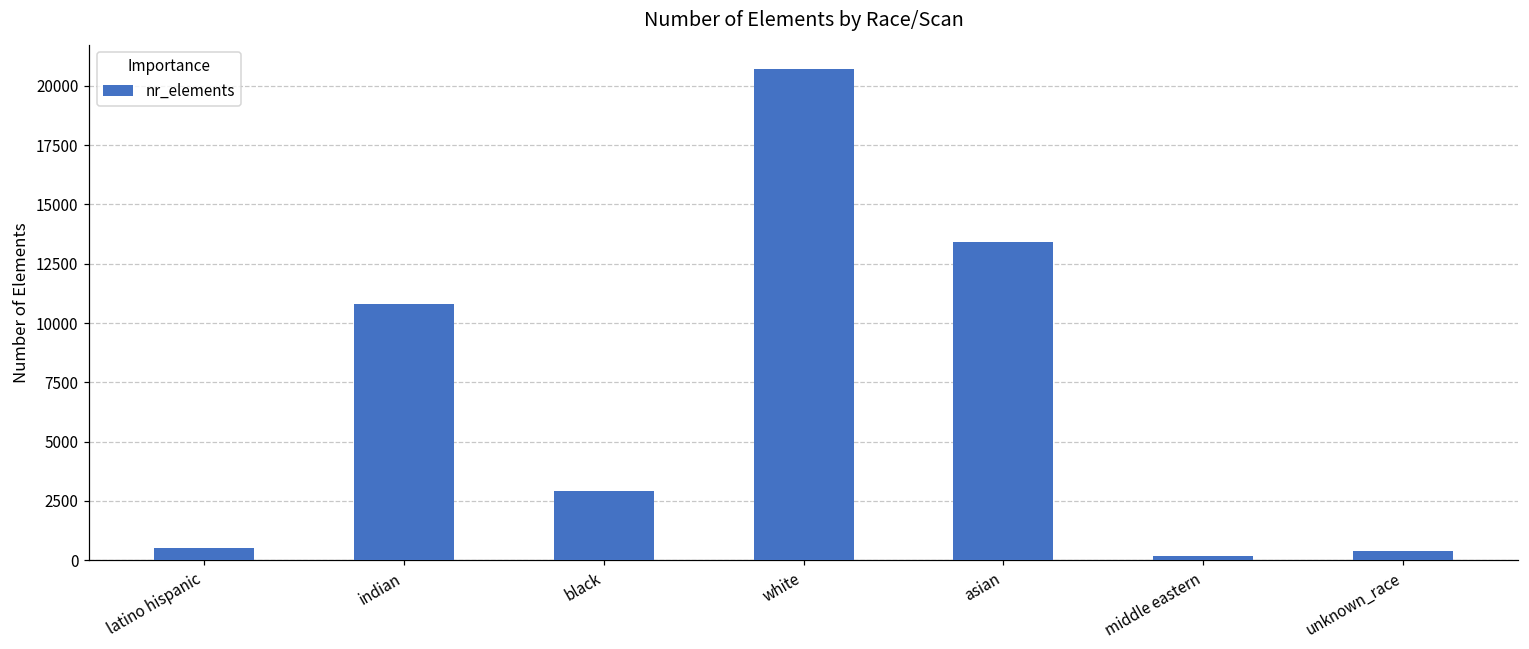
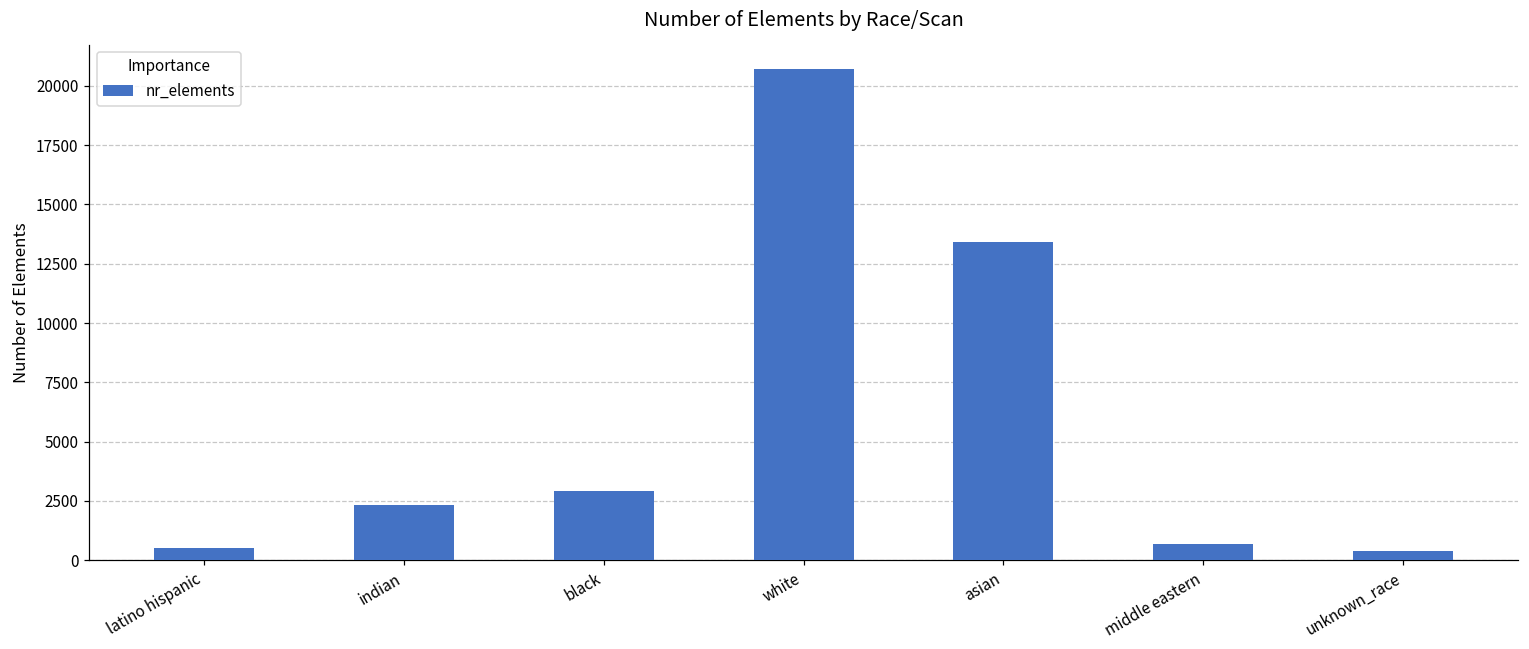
indian: 10800 -> 2300
middle eastern: 200 -> 700
